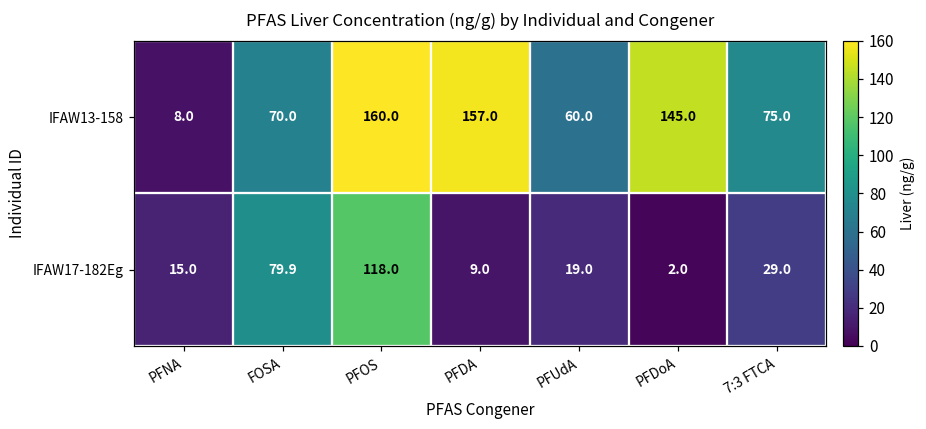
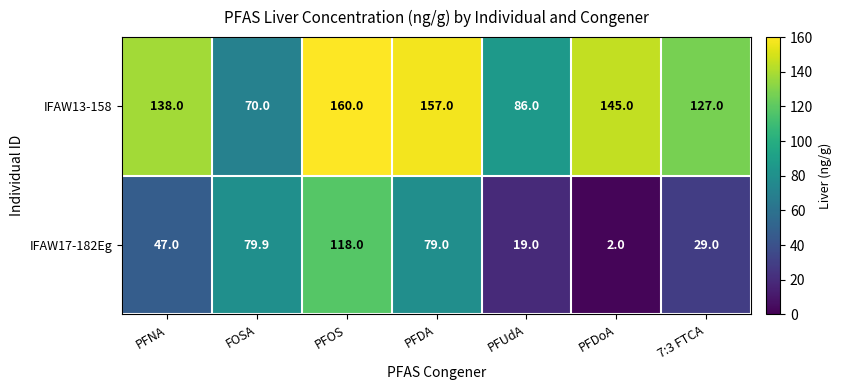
IFAW13-158, PFNA: 8.0 -> 138.0
IFAW13-158, PFUdA: 60.0 -> 86.0
IFAW13-158, 7:3 FTCA: 75.0 -> 127.0
IFAW17-182Eg, PFNA: 15.0 -> 47.0
IFAW17-182Eg, PFDA: 9.0 -> 79.0
